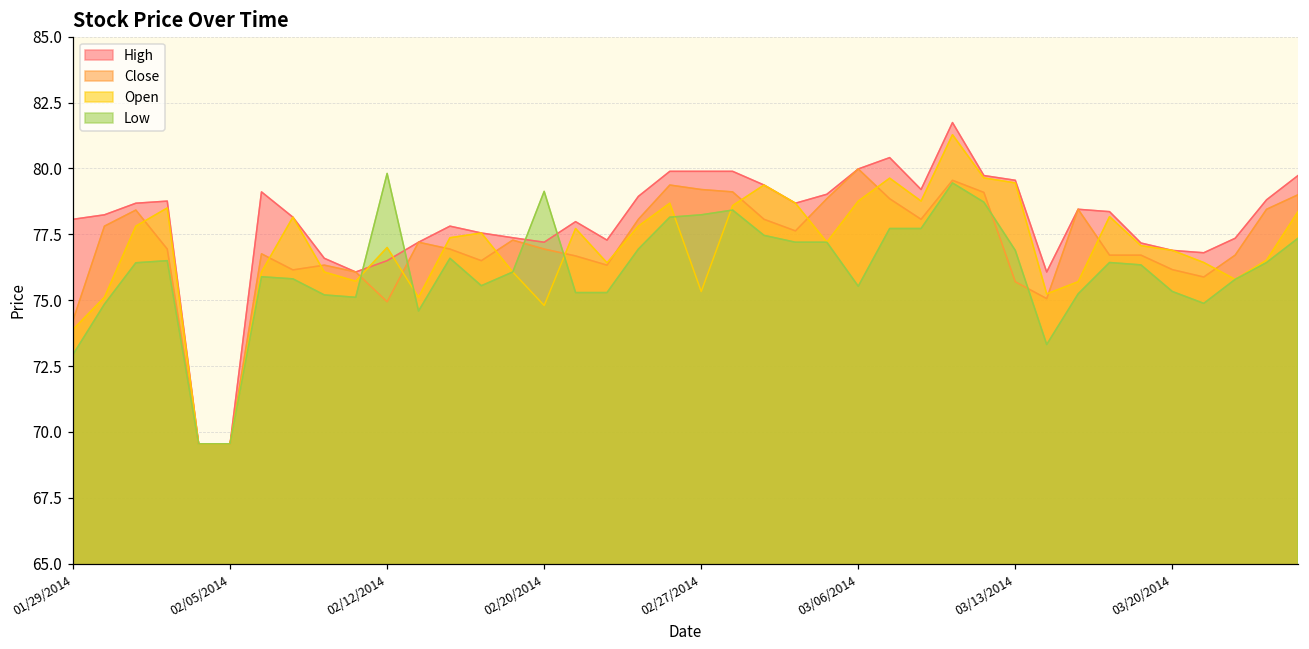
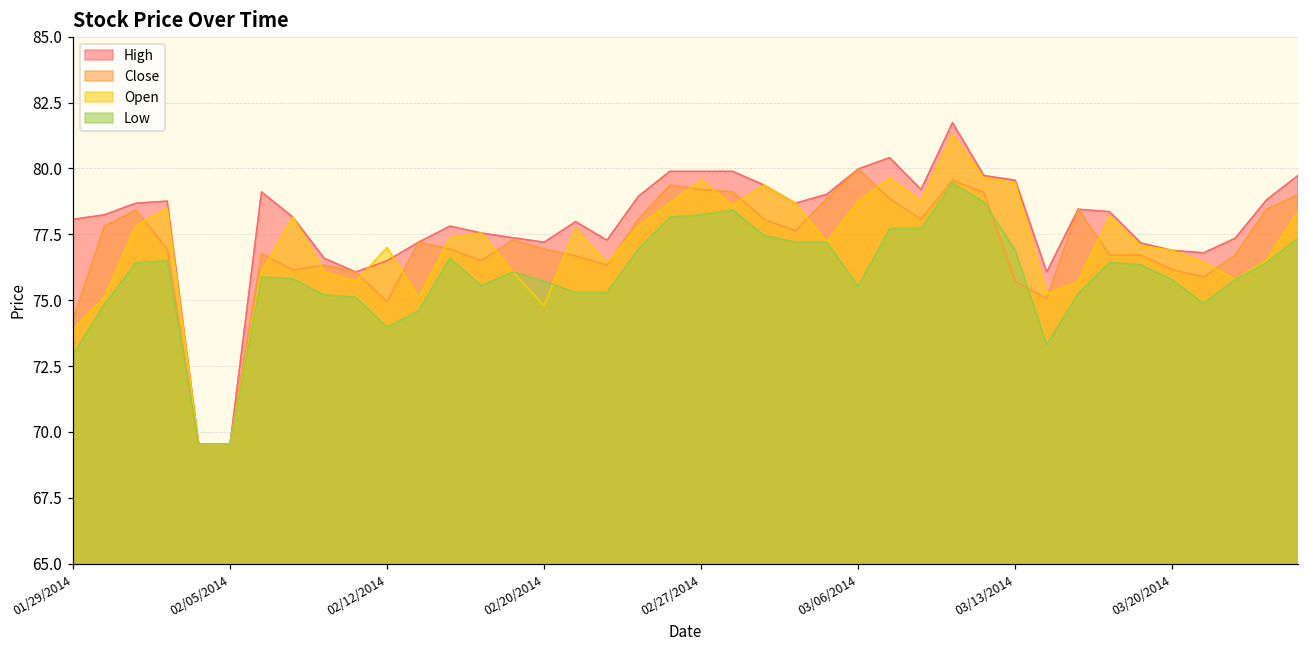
Low, 02/12/2014: 79.8 -> 74.0
Low, 02/20/2014: 79.1 -> 75.7
Open, 02/27/2014: 75.3 -> 79.6
Low, 03/20/2014: 75.3 -> 75.8
